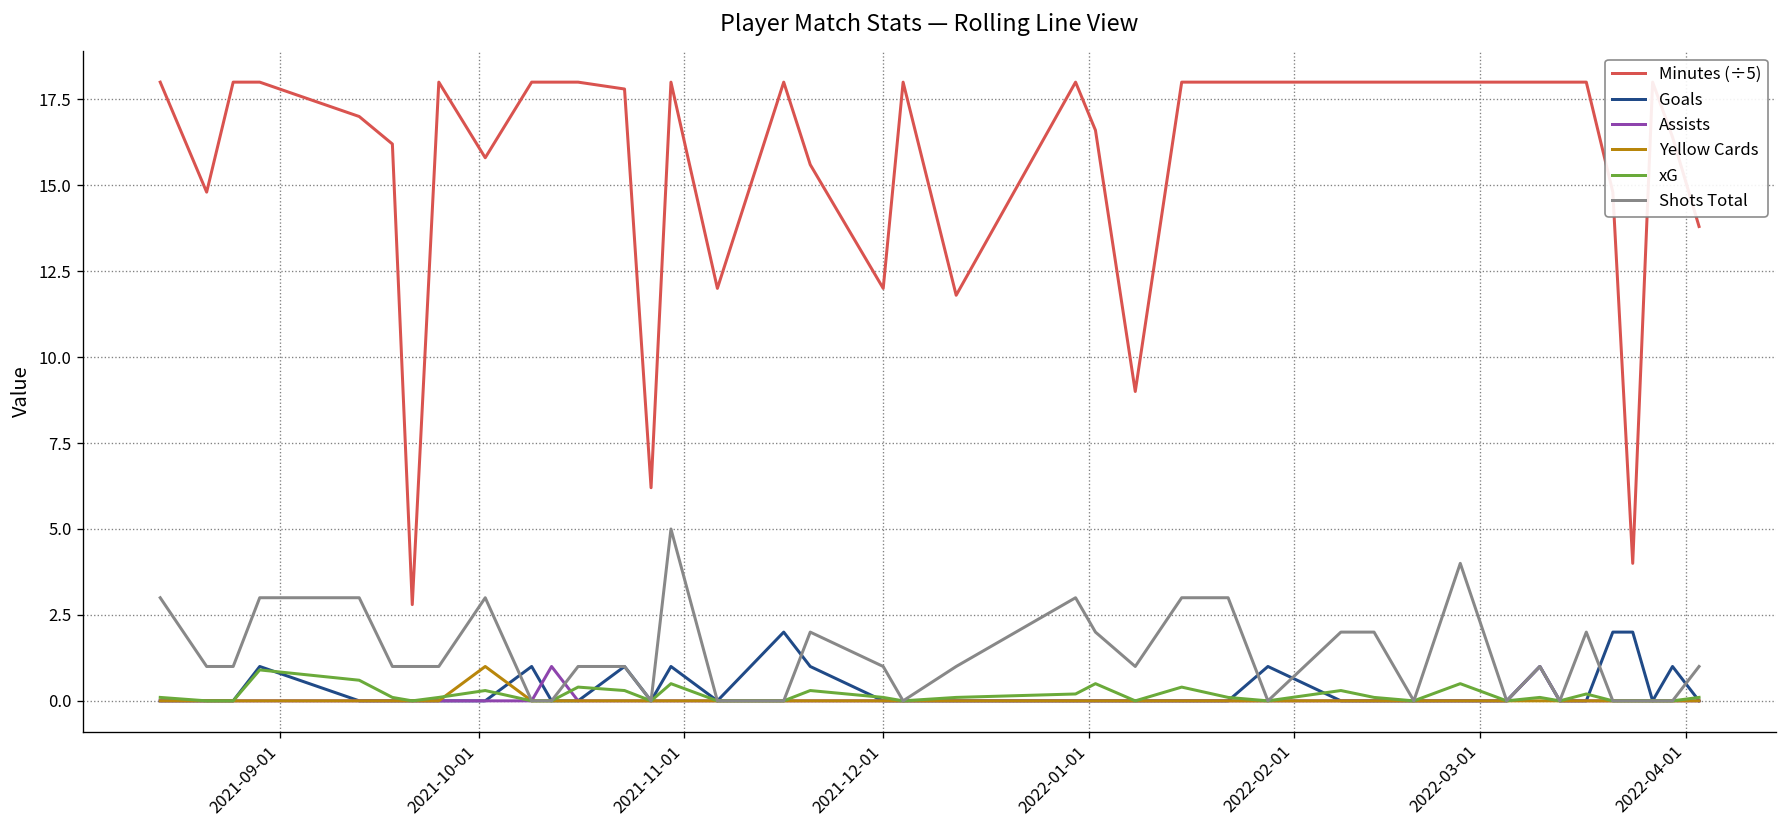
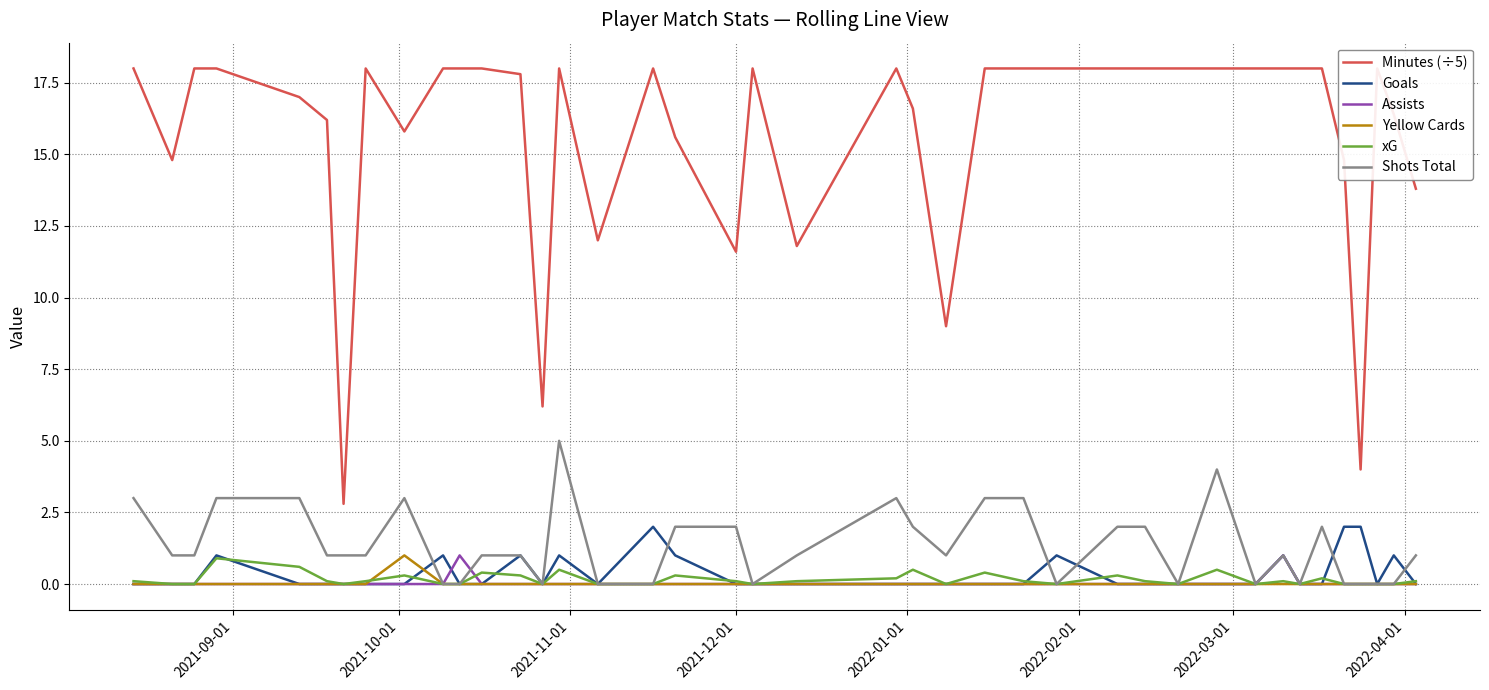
Minutes (÷5), 2021-12-01: 12.0 -> 11.6
Shots Total, 2021-12-01: 1 -> 2
